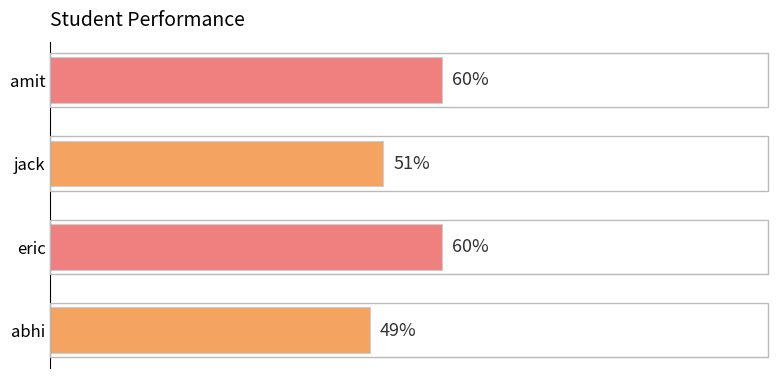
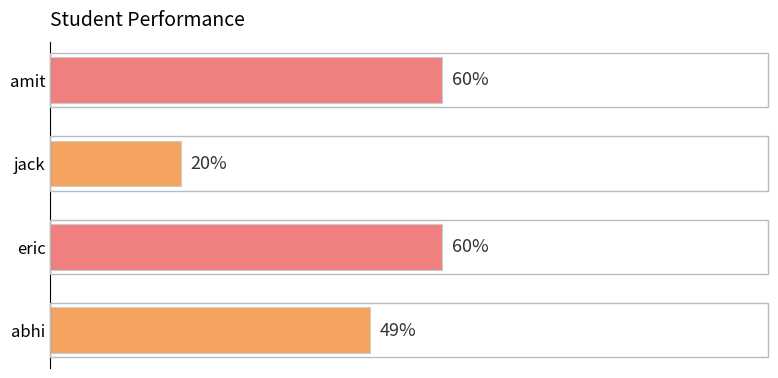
jack: 51% -> 20%
